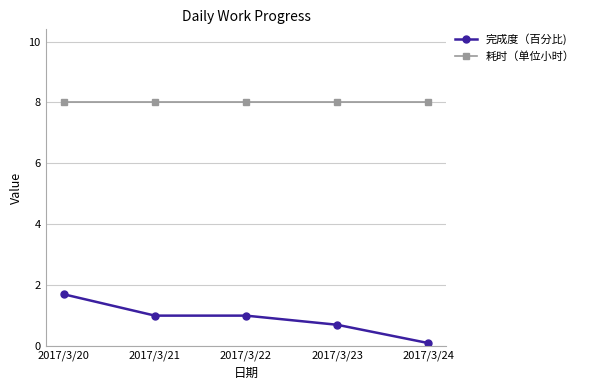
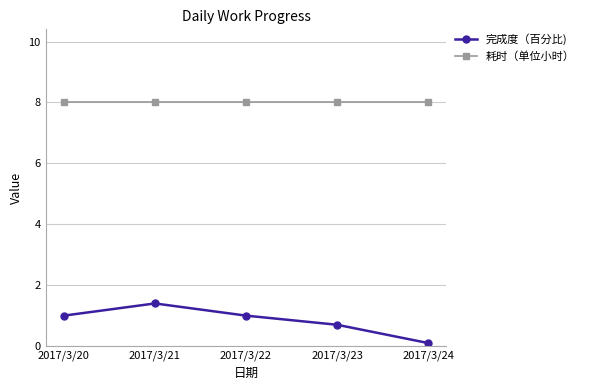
完成度（百分比), 2017/3/20: 1.7 -> 1.0
完成度（百分比), 2017/3/21: 1.0 -> 1.4
